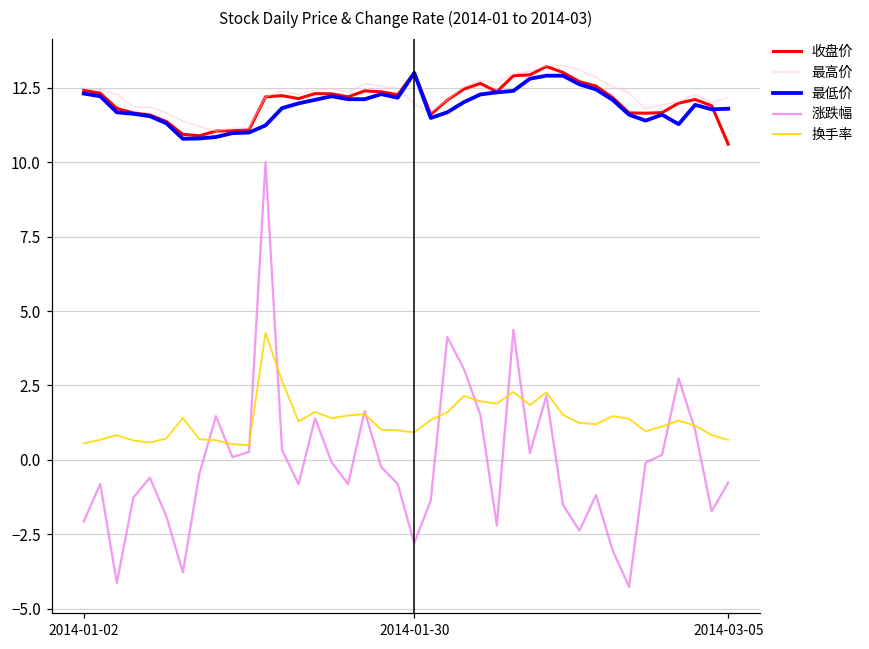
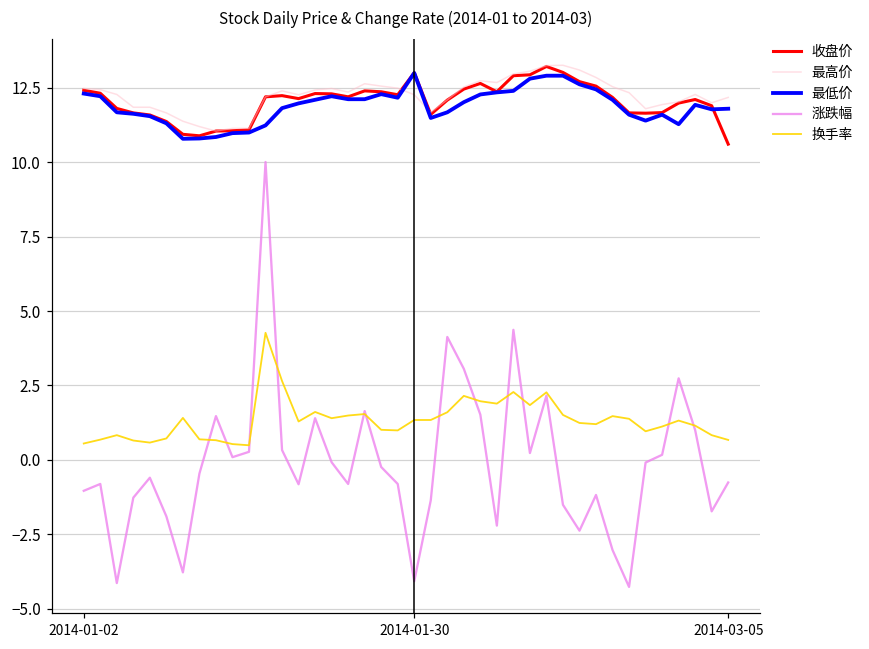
涨跌幅, 2014-01-02: -2.1 -> -1.0
最高价, 2014-01-30: 12.0 -> 12.3
涨跌幅, 2014-01-30: -2.8 -> -4.1
换手率, 2014-01-30: 0.9 -> 1.3
